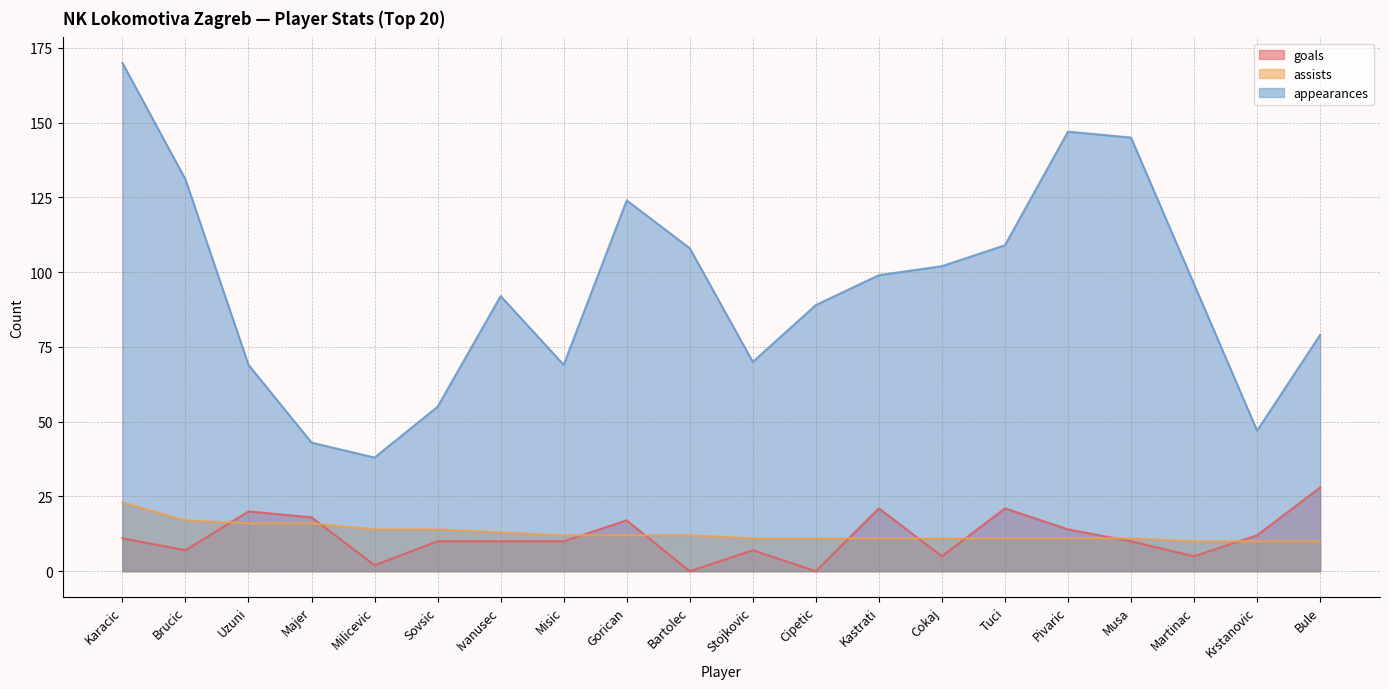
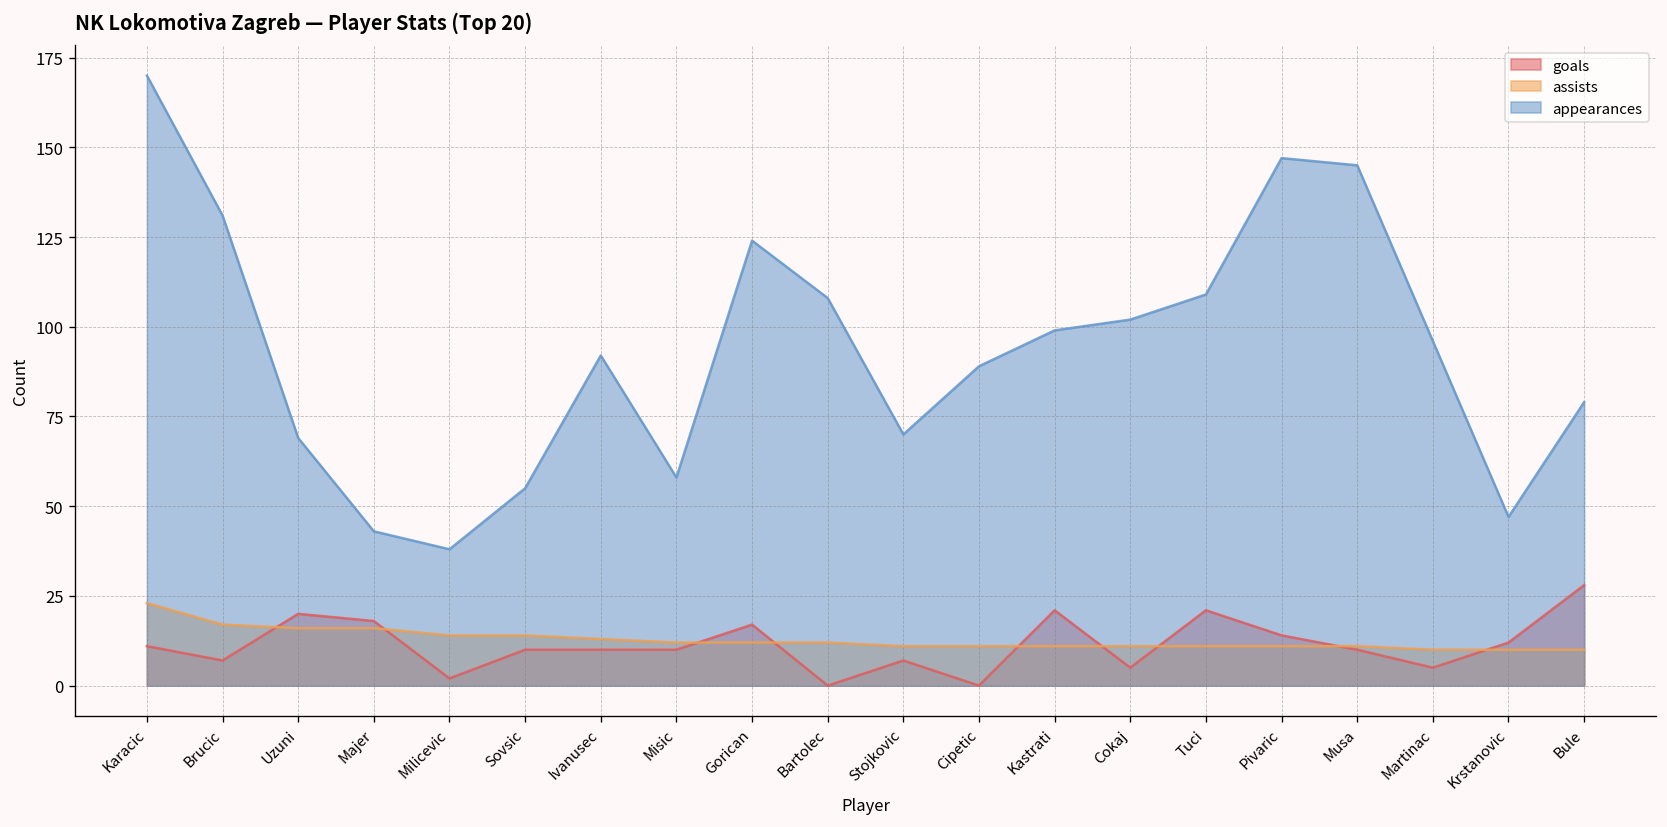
appearances, Misic: 69 -> 58
